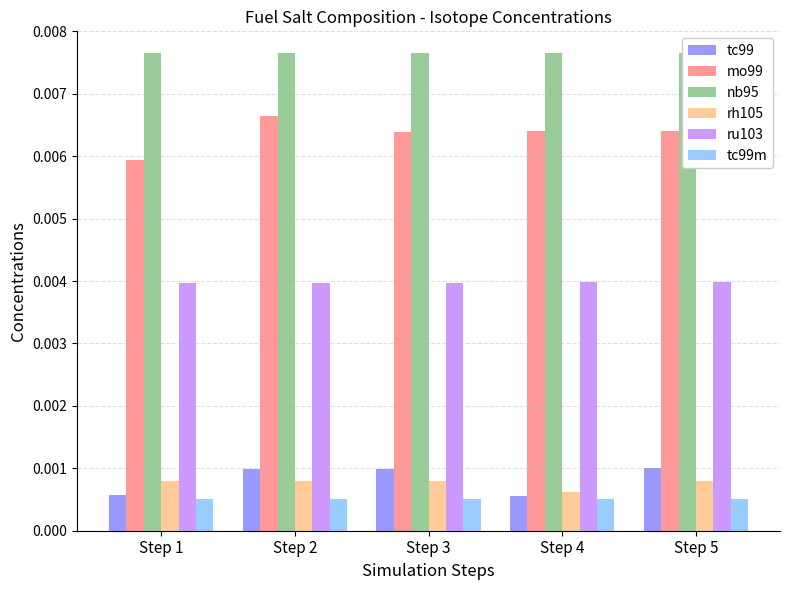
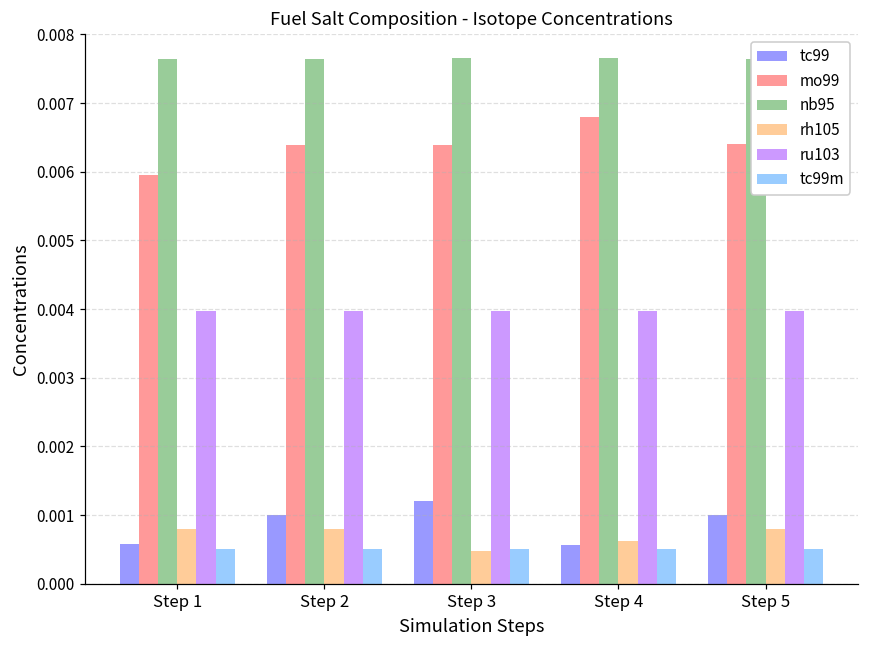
mo99, Step 2: 0.0066 -> 0.0064
tc99, Step 3: 0.0010 -> 0.0012
rh105, Step 3: 0.0008 -> 0.0005
mo99, Step 4: 0.0064 -> 0.0068
